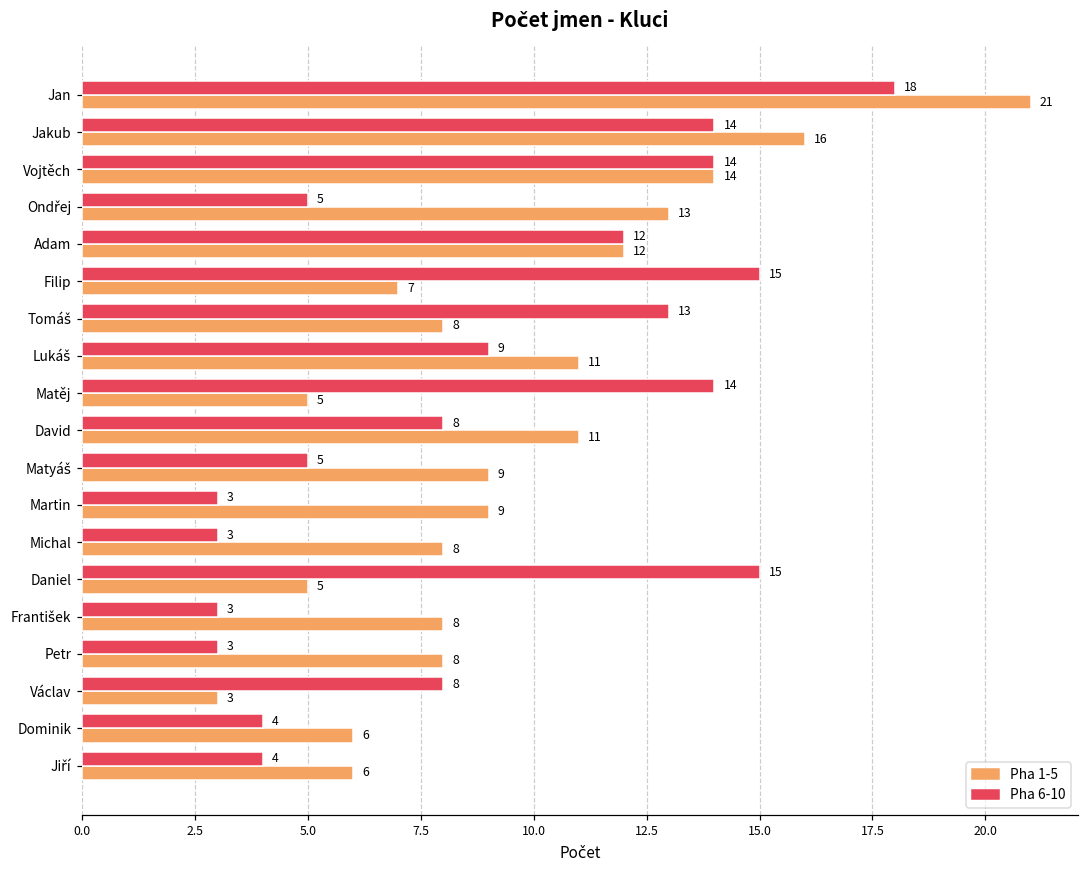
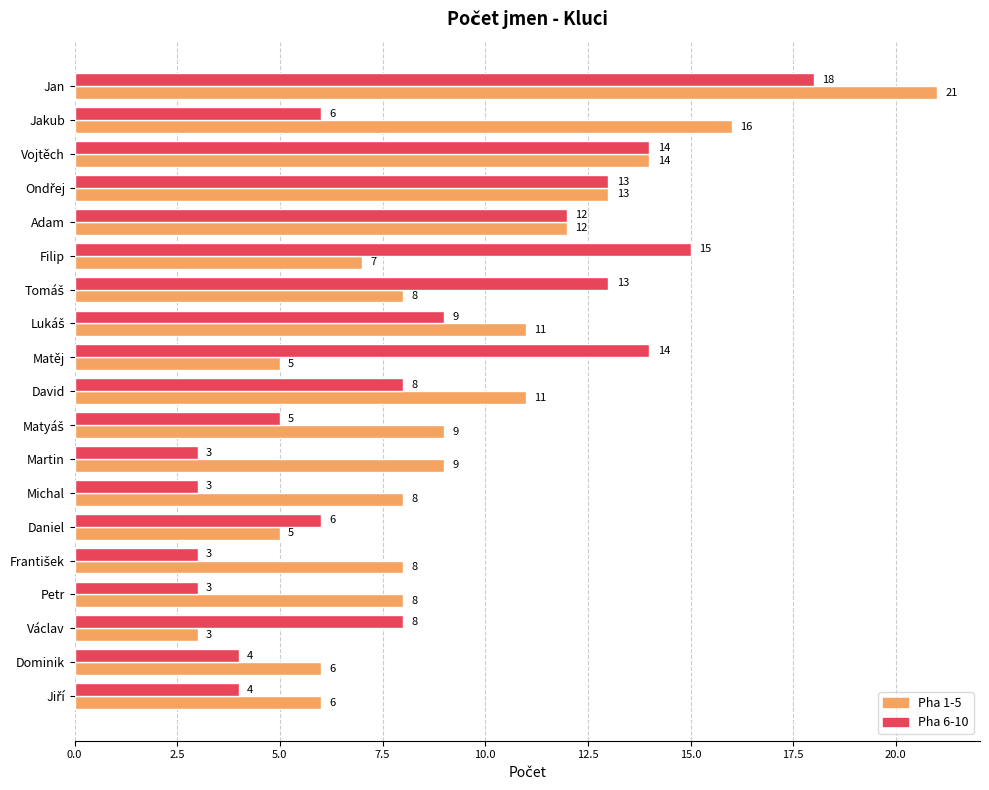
Pha 6-10, Jakub: 14 -> 6
Pha 6-10, Ondřej: 5 -> 13
Pha 6-10, Daniel: 15 -> 6
